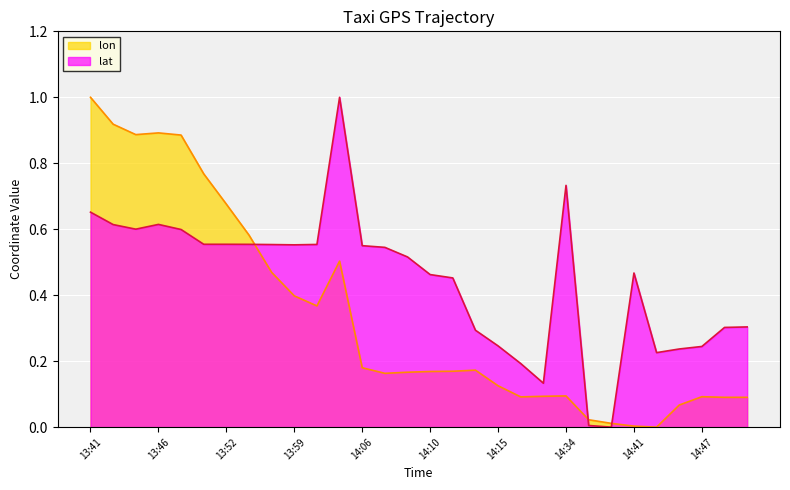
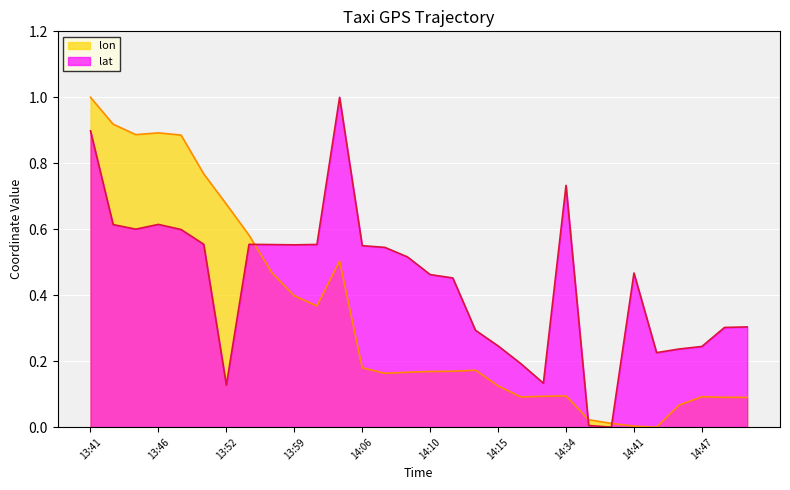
lat, 13:41: 0.65 -> 0.90
lat, 13:52: 0.55 -> 0.13
